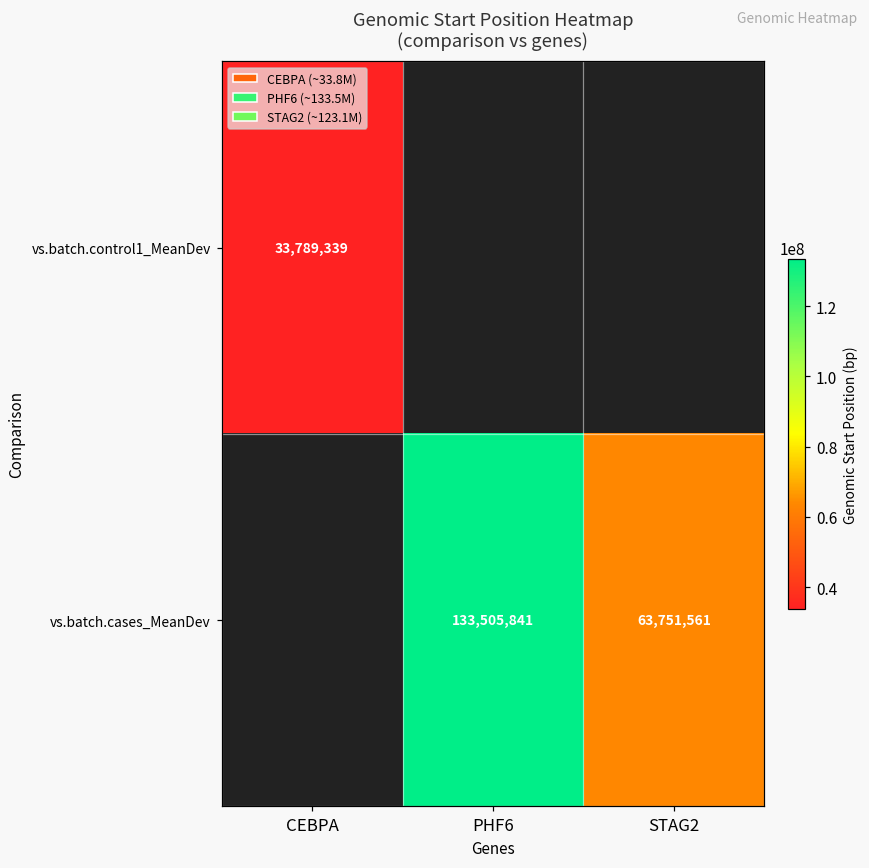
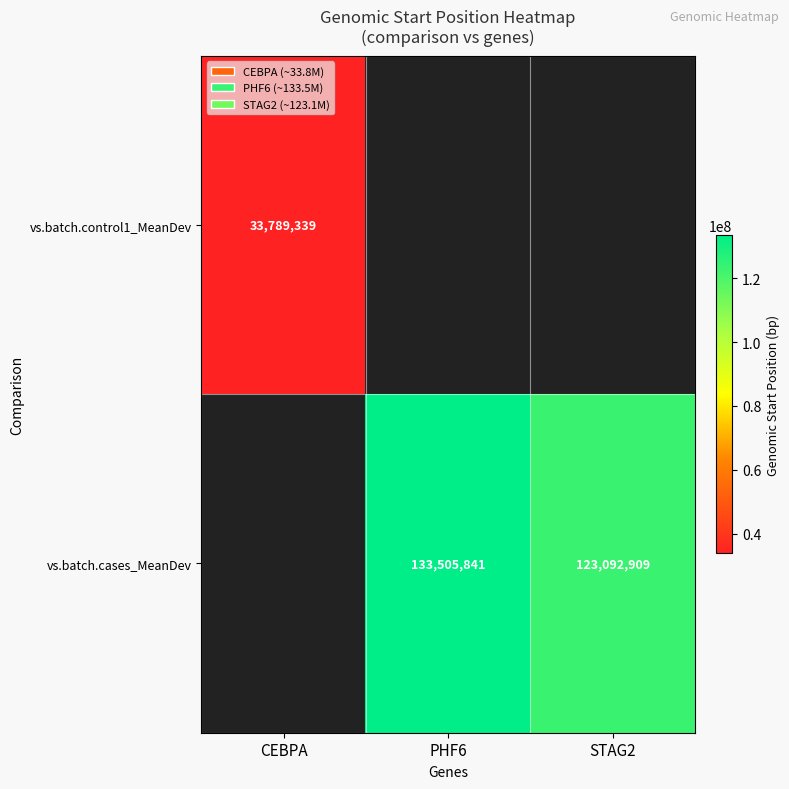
vs.batch.cases_MeanDev, STAG2: 63,751,561 -> 123,092,909
